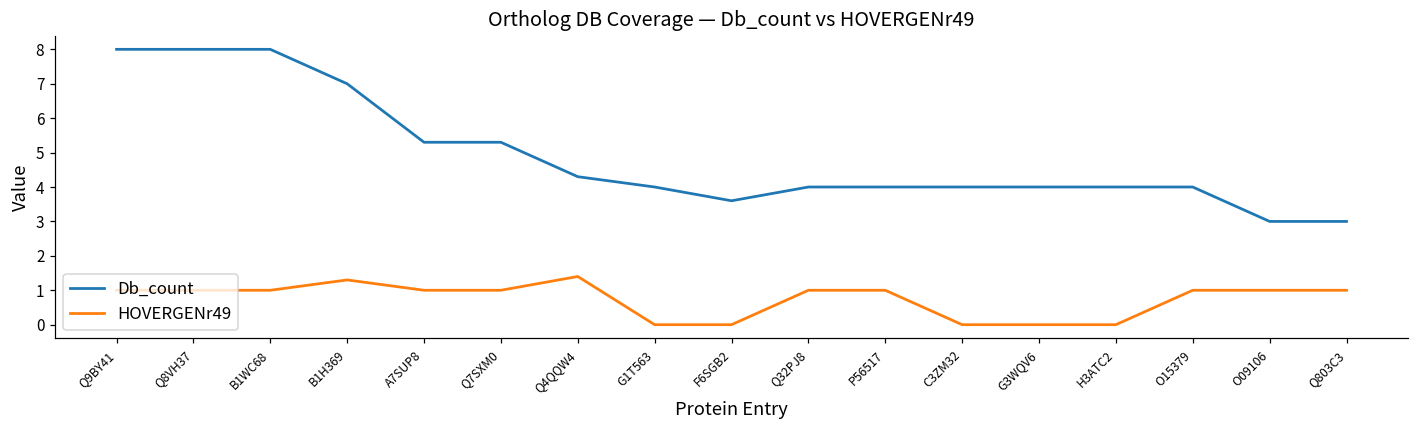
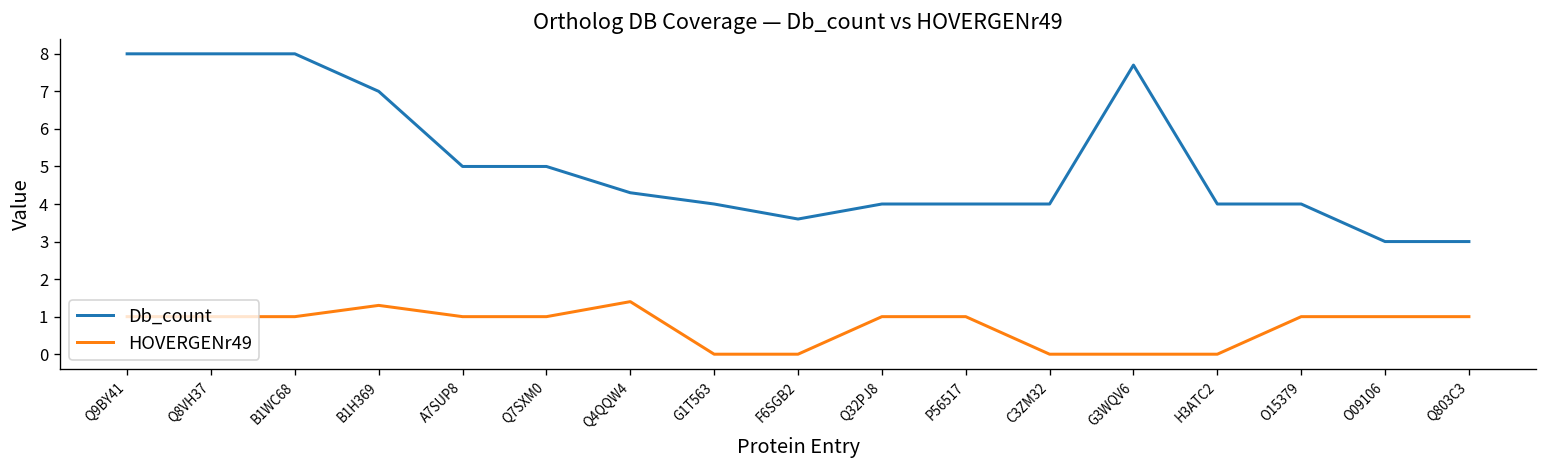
Db_count, A7SUP8: 5.3 -> 5.0
Db_count, Q7SXM0: 5.3 -> 5.0
Db_count, G3WQV6: 4.0 -> 7.7
